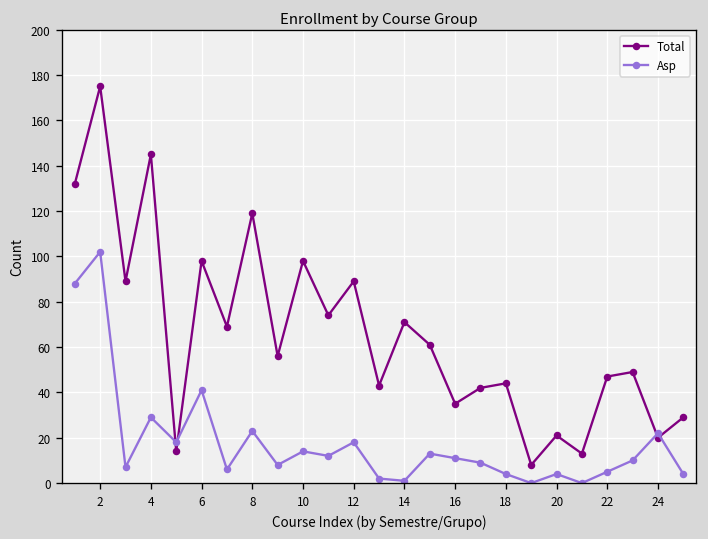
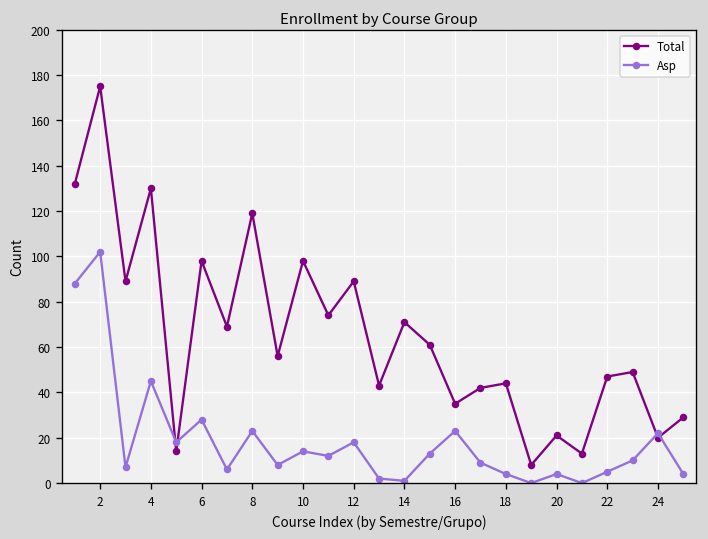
Total, 4: 145 -> 130
Asp, 4: 29 -> 45
Asp, 6: 41 -> 28
Asp, 16: 11 -> 23
